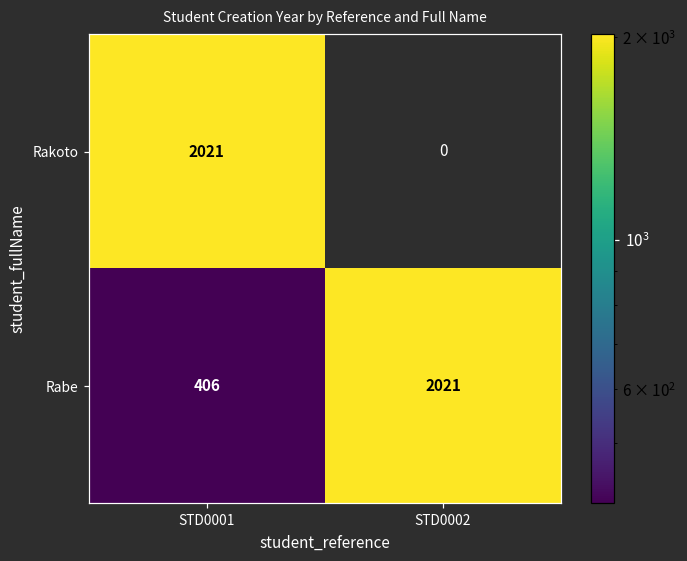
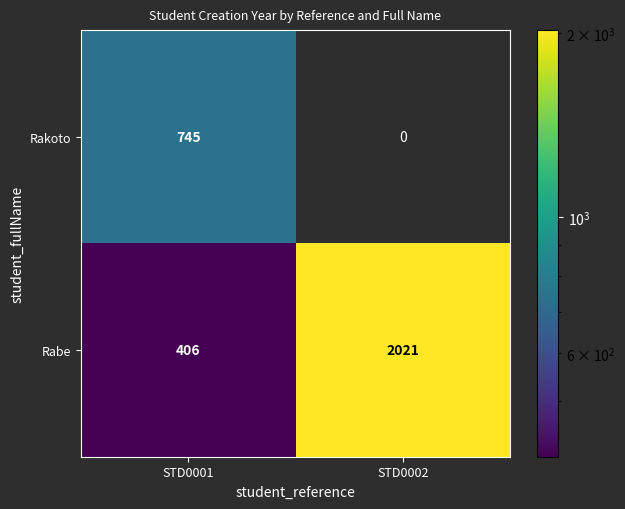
Rakoto, STD0001: 2021 -> 745
